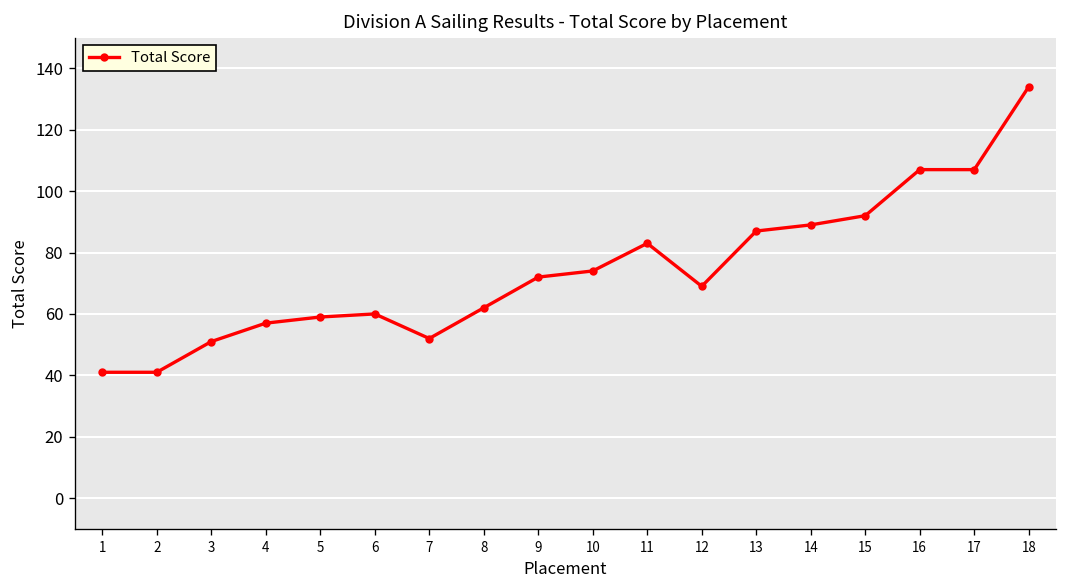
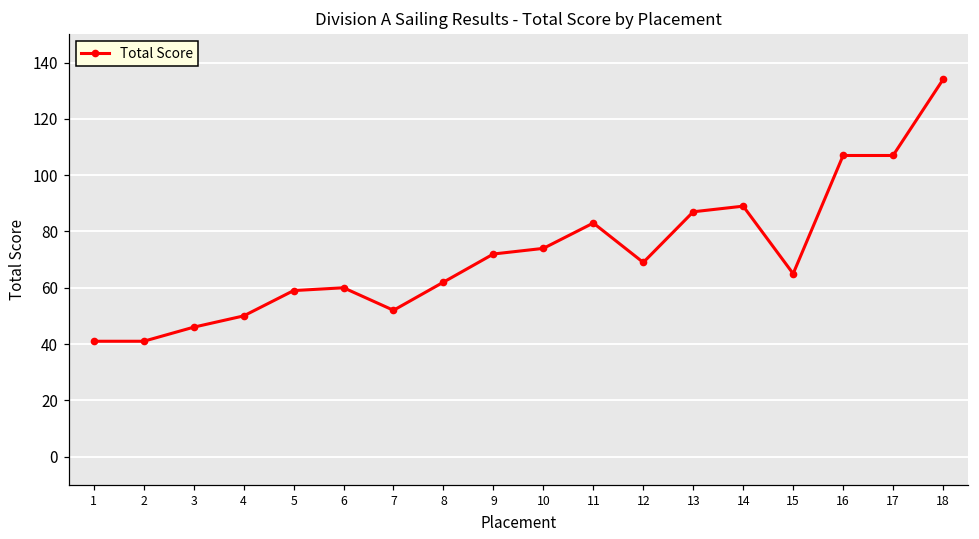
3: 51 -> 46
4: 57 -> 50
15: 92 -> 65
